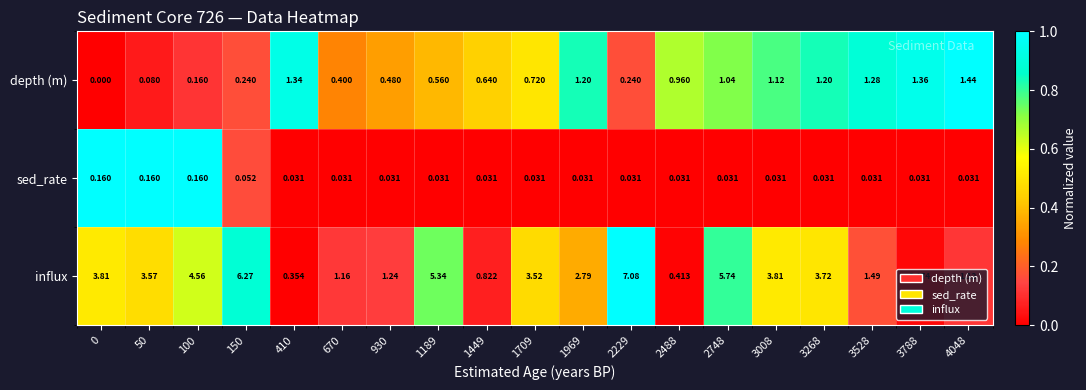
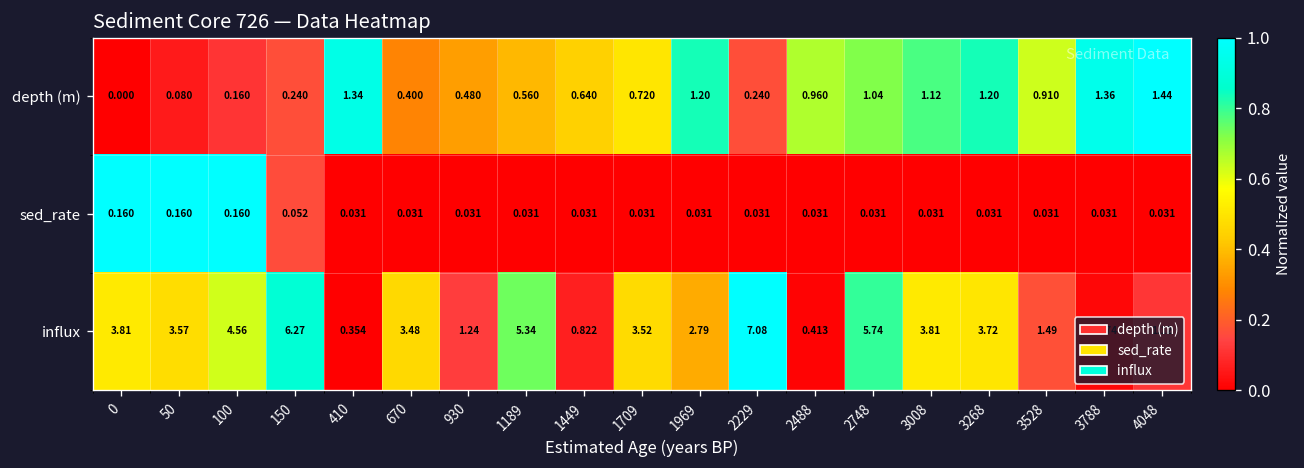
depth (m), 3528: 1.28 -> 0.910
influx, 670: 1.16 -> 3.48
